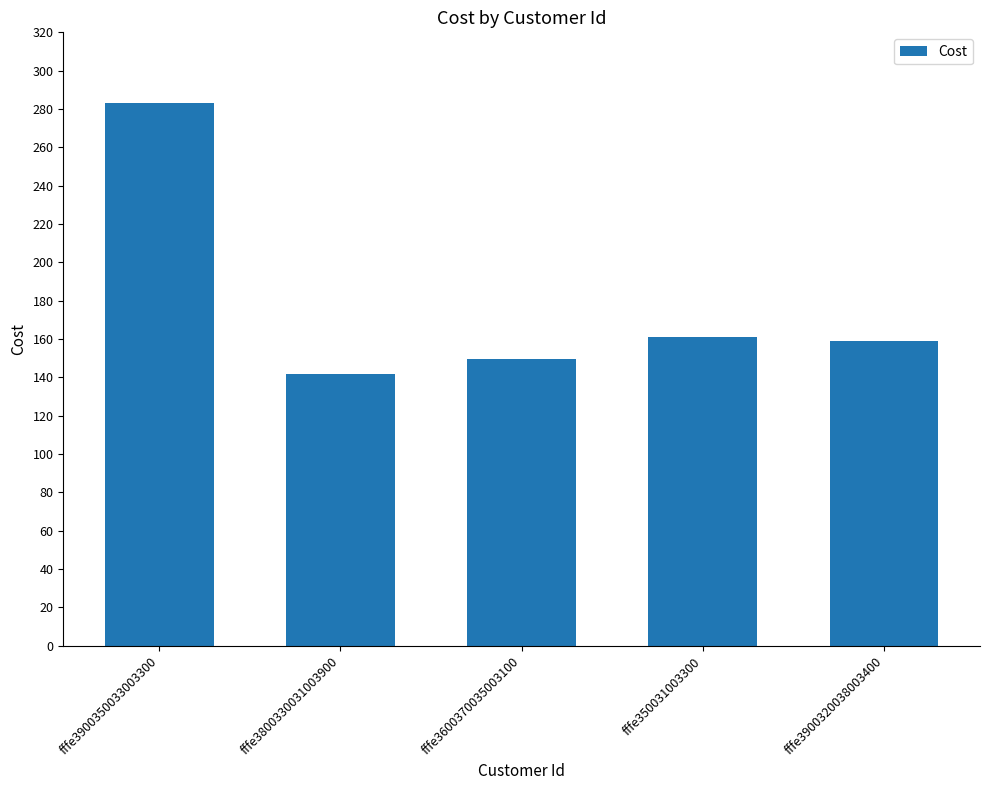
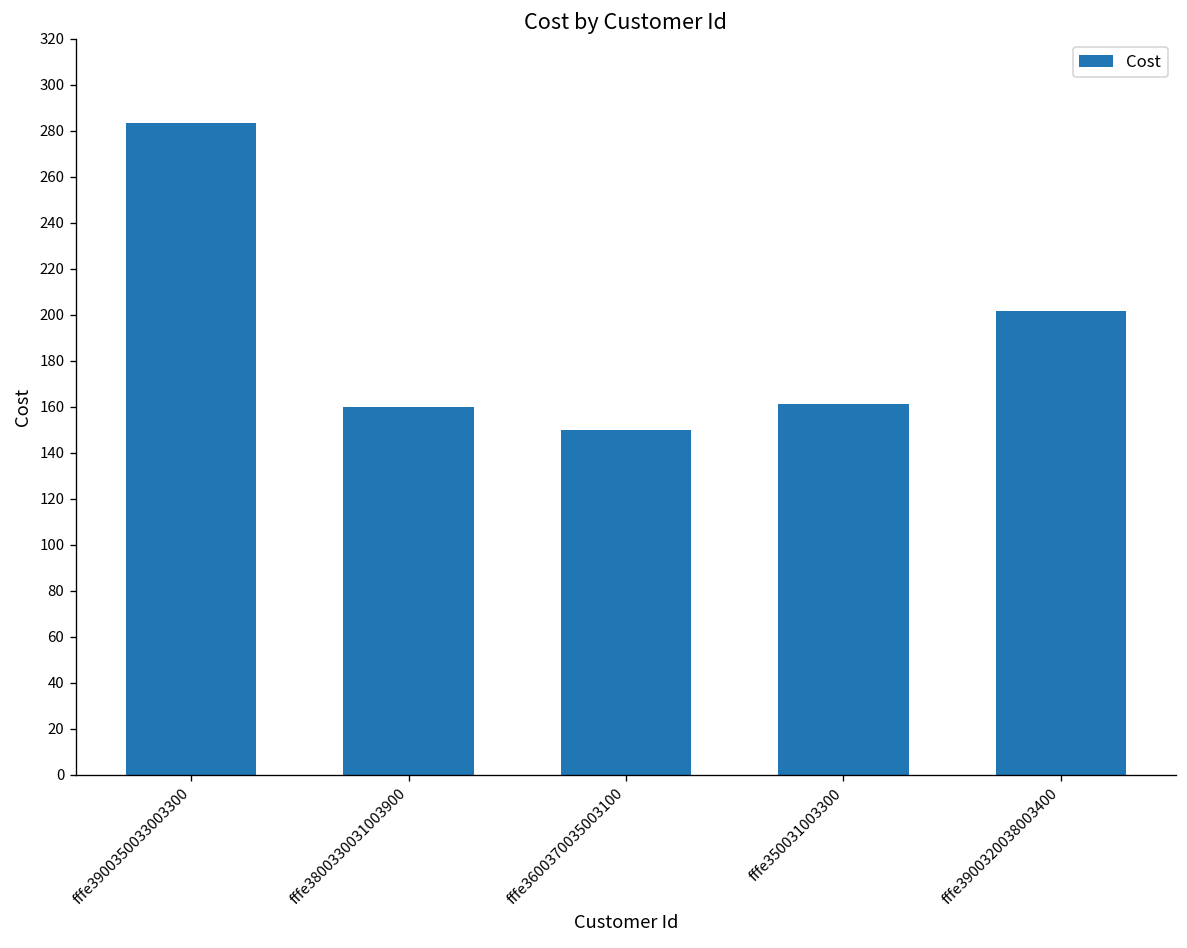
fffe3800330031003900: 142 -> 160
fffe3900320038003400: 159 -> 202
